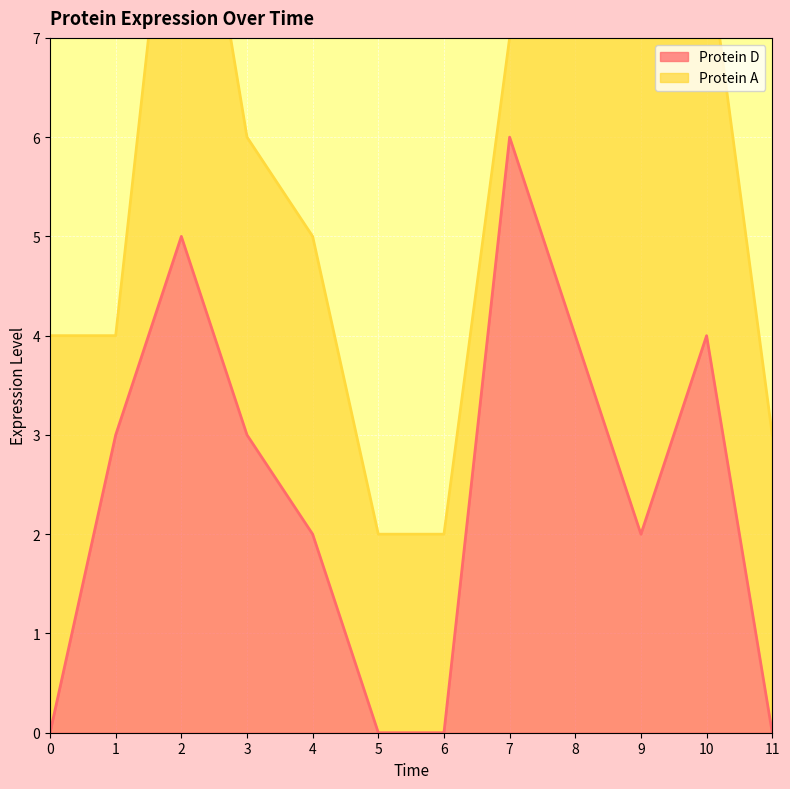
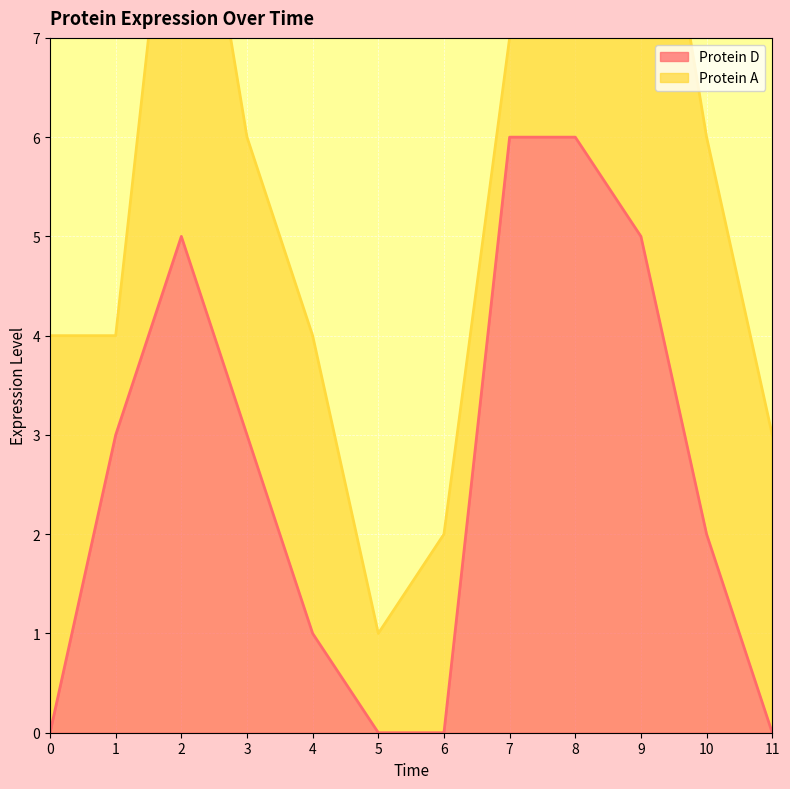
Protein D, 4: 2 -> 1
Protein A, 5: 2 -> 1
Protein D, 8: 4 -> 6
Protein D, 9: 2 -> 5
Protein D, 10: 4 -> 2
